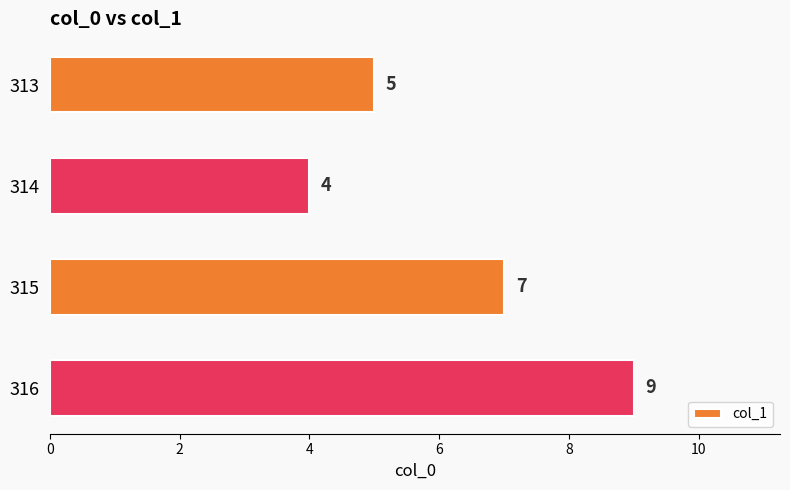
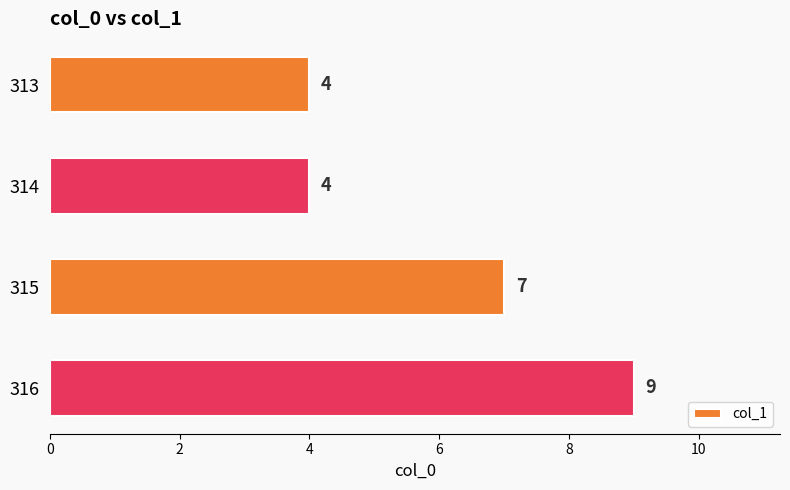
313: 5 -> 4
